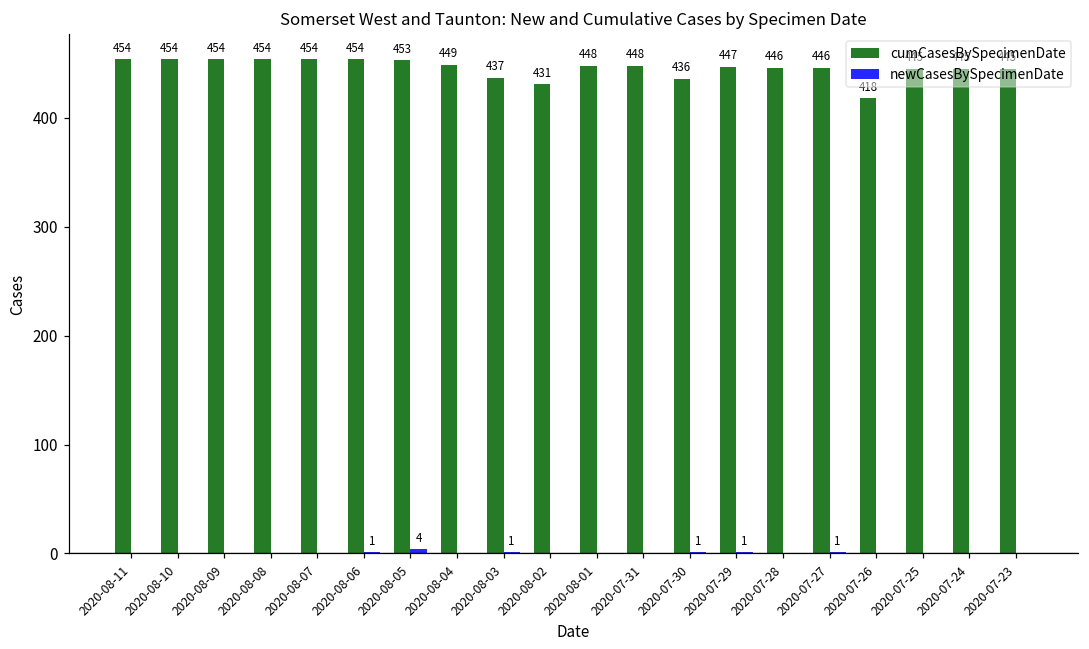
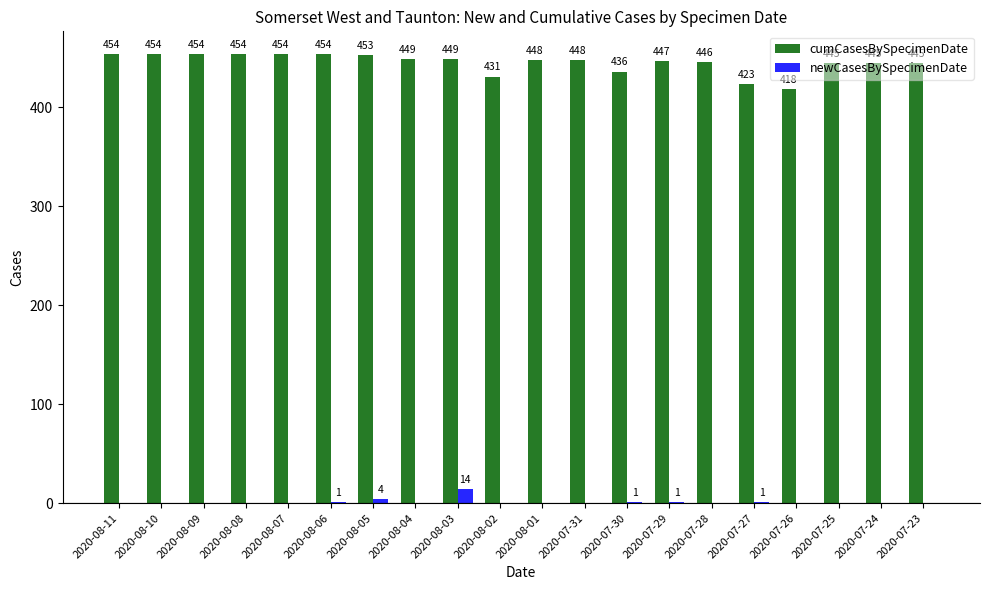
cumCasesBySpecimenDate, 2020-08-03: 437 -> 449
newCasesBySpecimenDate, 2020-08-03: 1 -> 14
cumCasesBySpecimenDate, 2020-07-27: 446 -> 423
